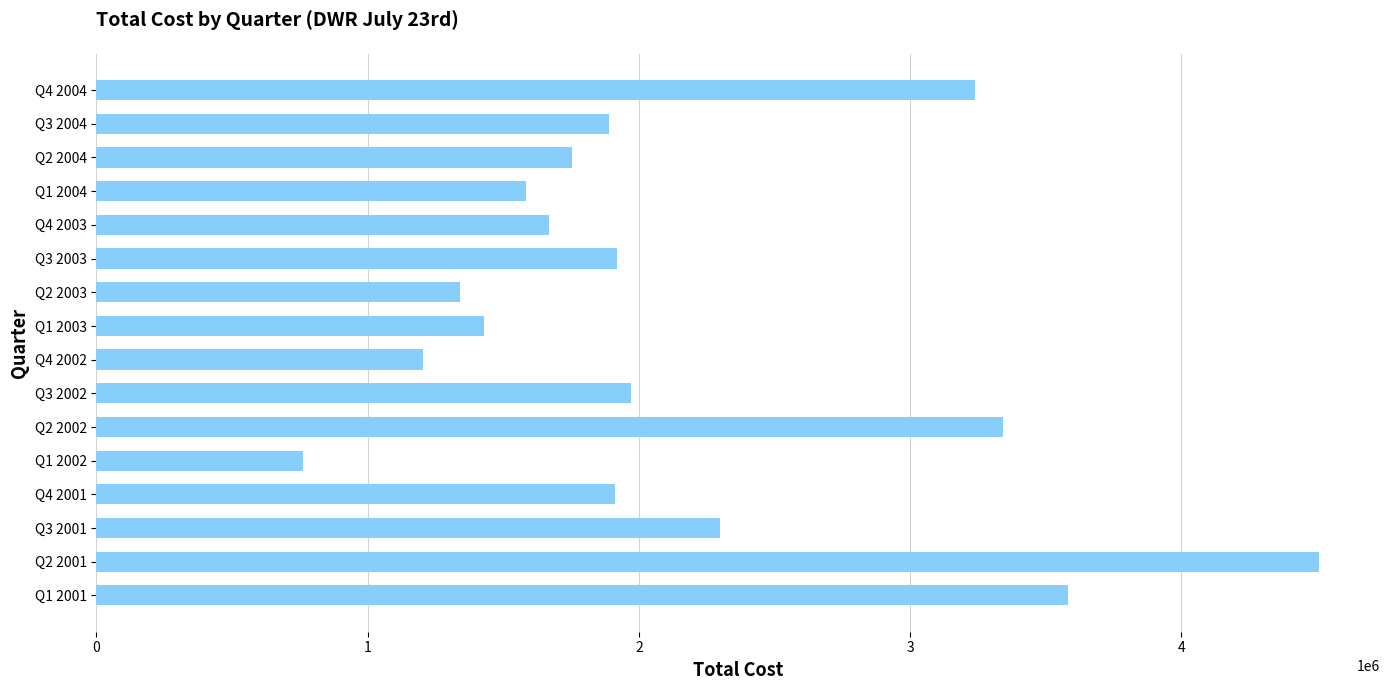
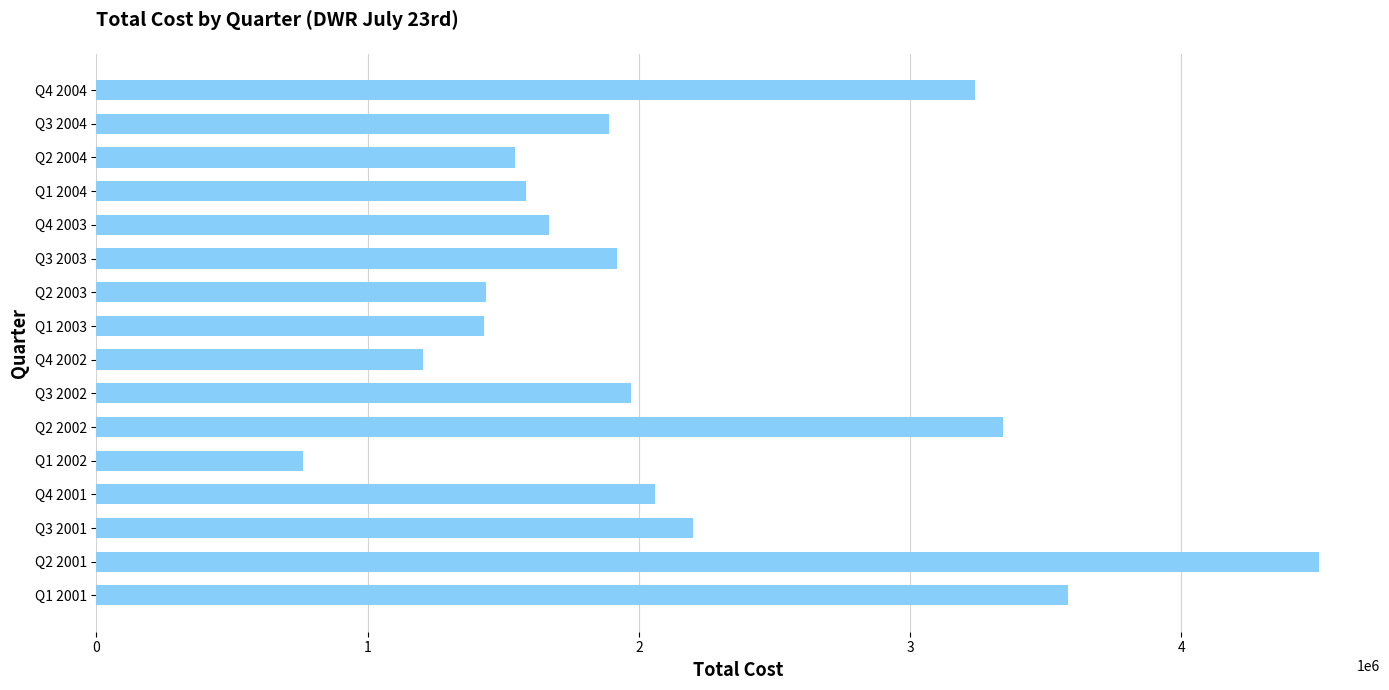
Q2 2004: 1760000 -> 1540000
Q2 2003: 1340000 -> 1440000
Q4 2001: 1910000 -> 2060000
Q3 2001: 2300000 -> 2200000
